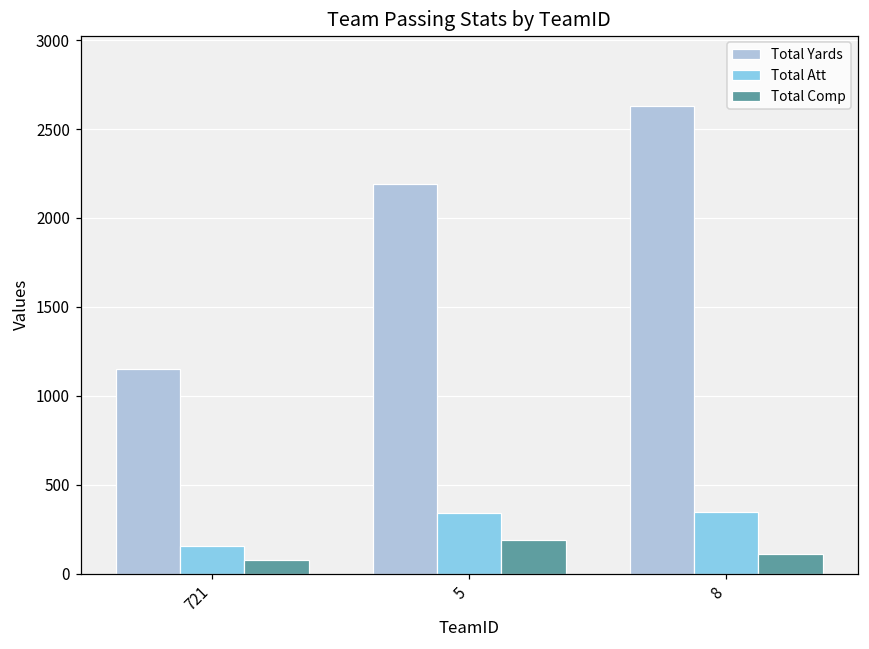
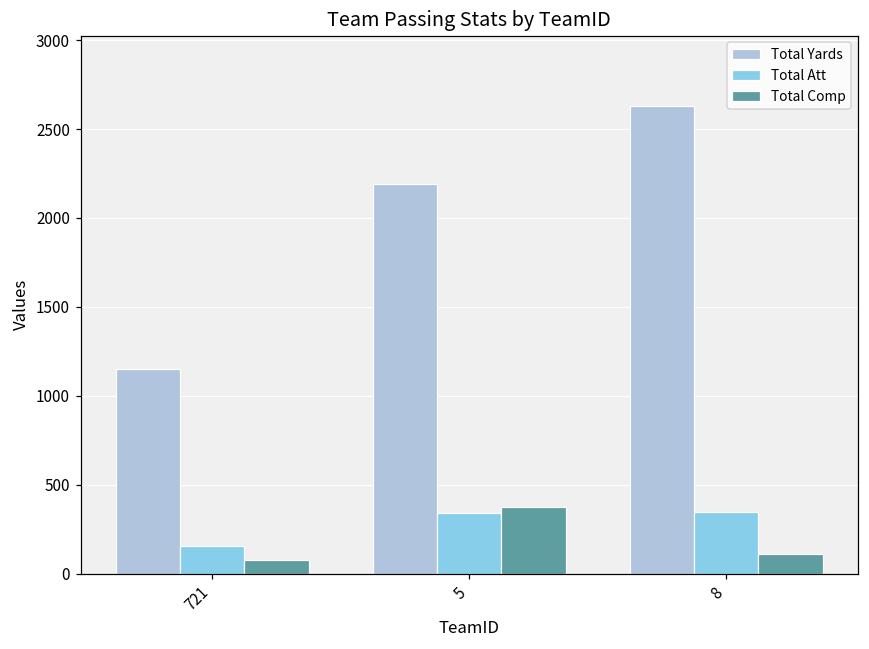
Total Comp, 5: 190 -> 370
